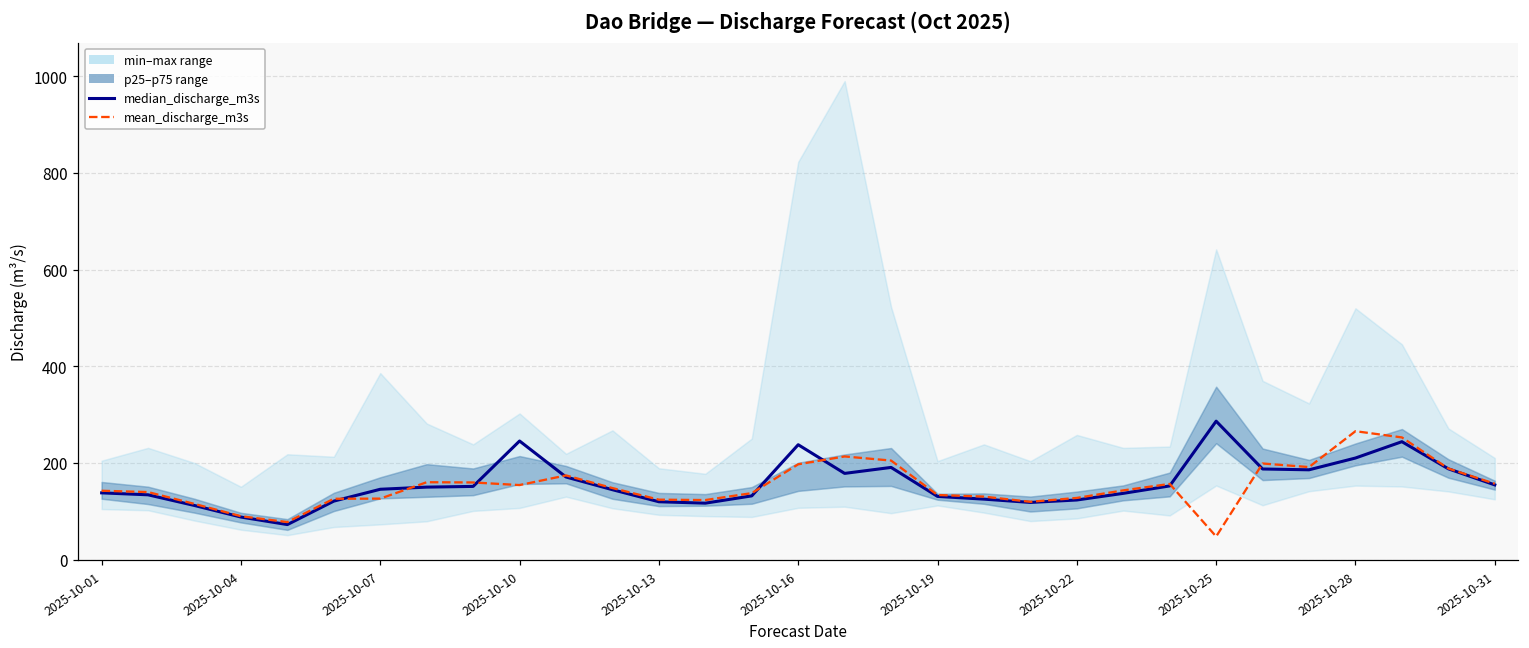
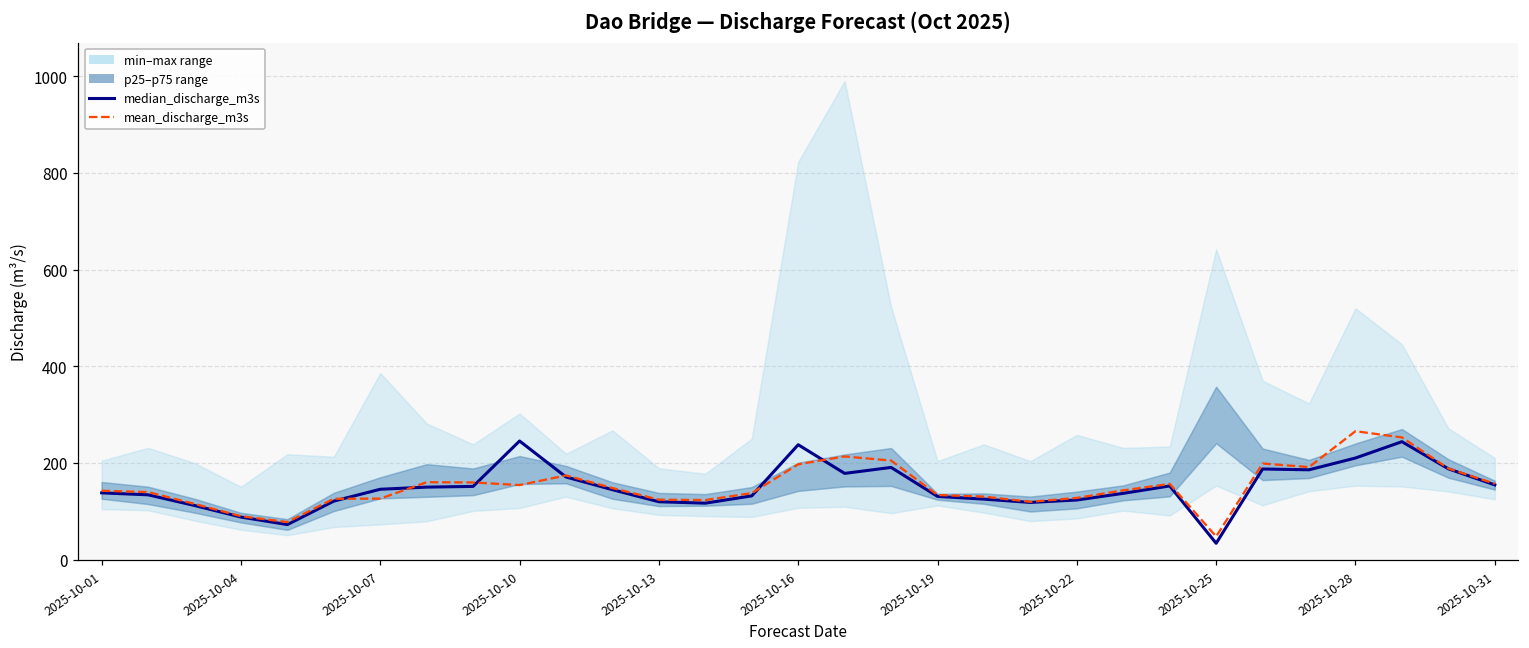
median_discharge_m3s, 2025-10-25: 290 -> 30
